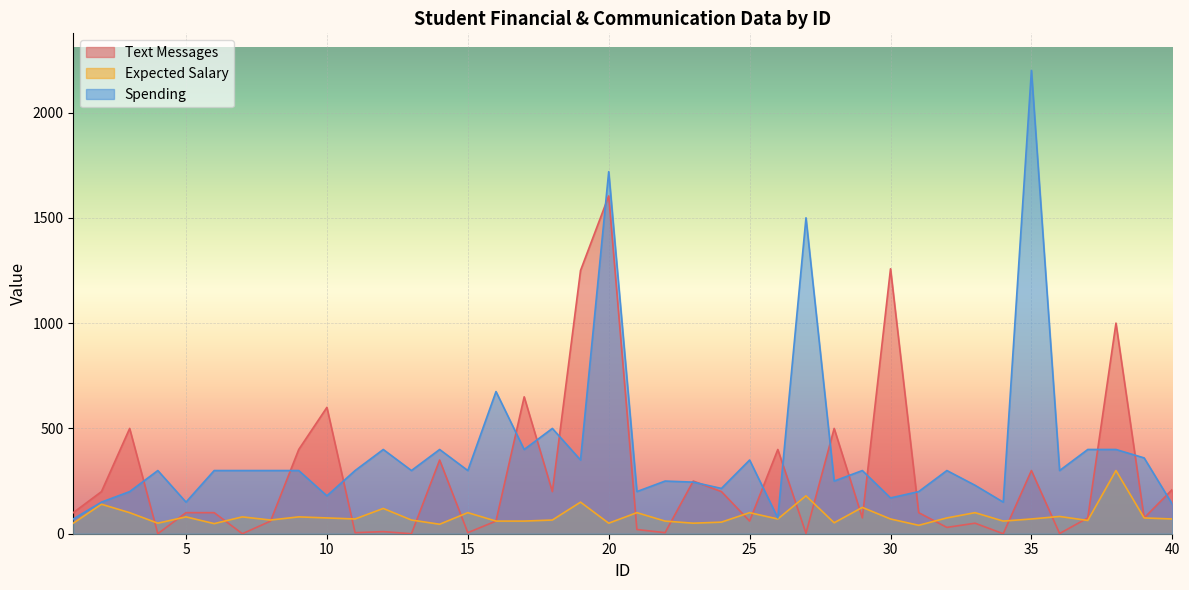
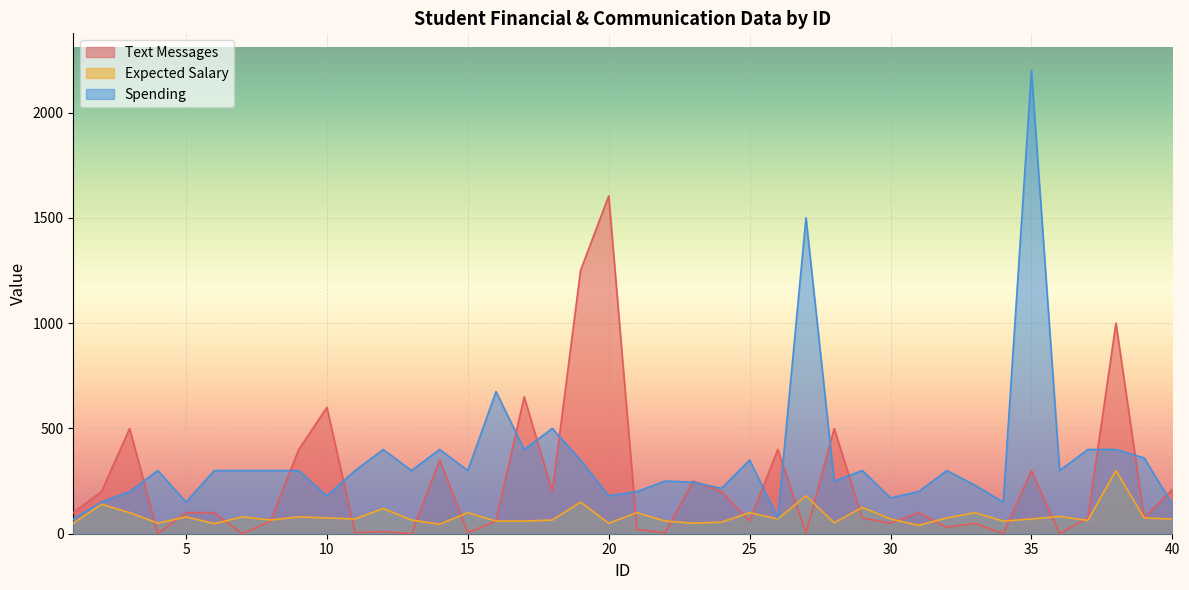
Spending, 20: 1720 -> 180
Text Messages, 30: 1260 -> 50
